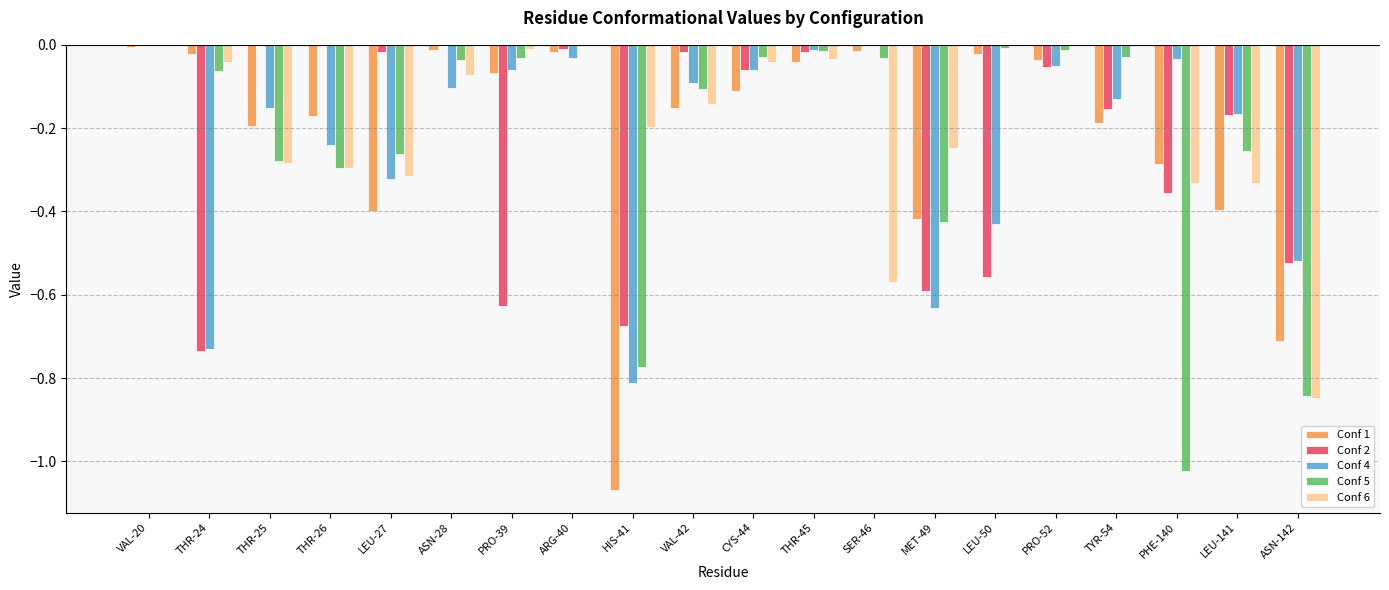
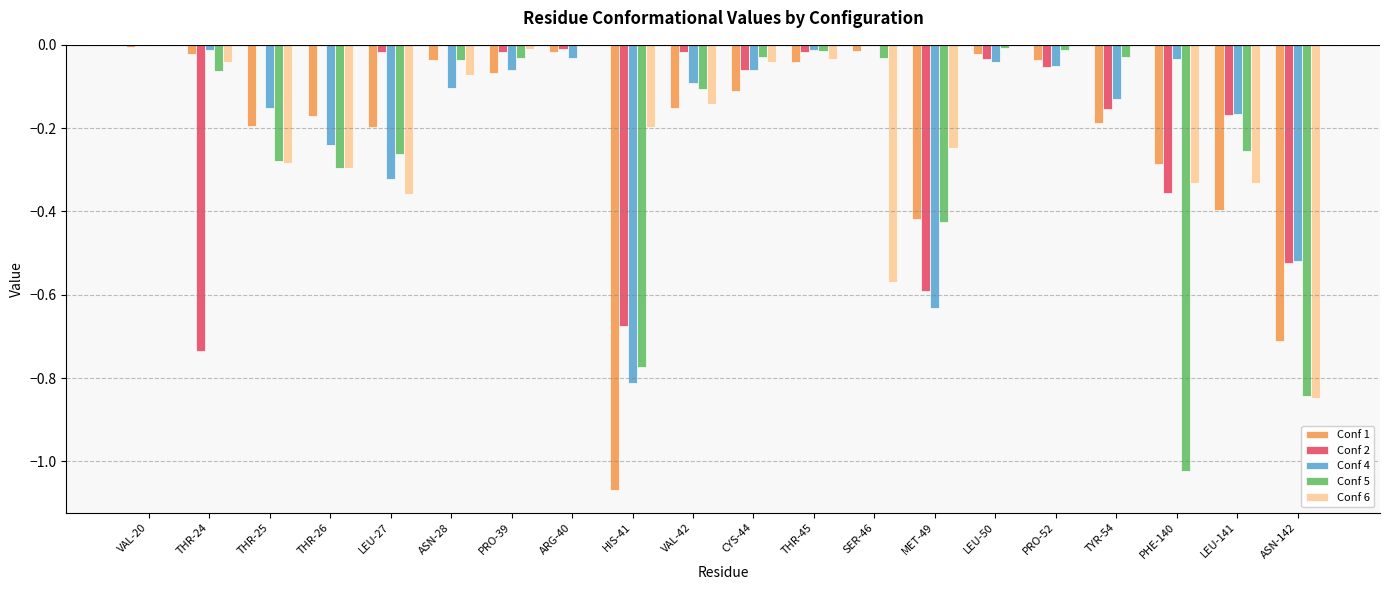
Conf 4, THR-24: -0.73 -> -0.01
Conf 1, LEU-27: -0.40 -> -0.20
Conf 6, LEU-27: -0.31 -> -0.36
Conf 1, ASN-28: -0.01 -> -0.04
Conf 2, PRO-39: -0.63 -> -0.02
Conf 2, LEU-50: -0.56 -> -0.03
Conf 4, LEU-50: -0.43 -> -0.04
